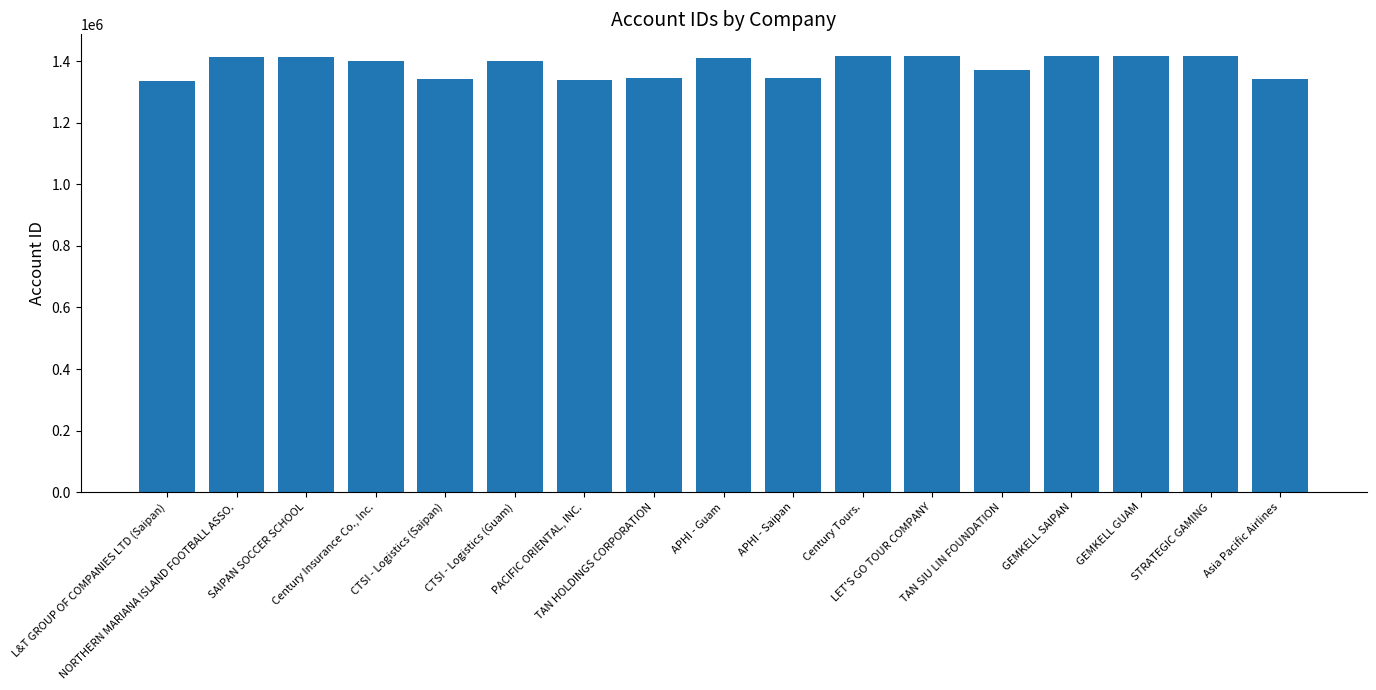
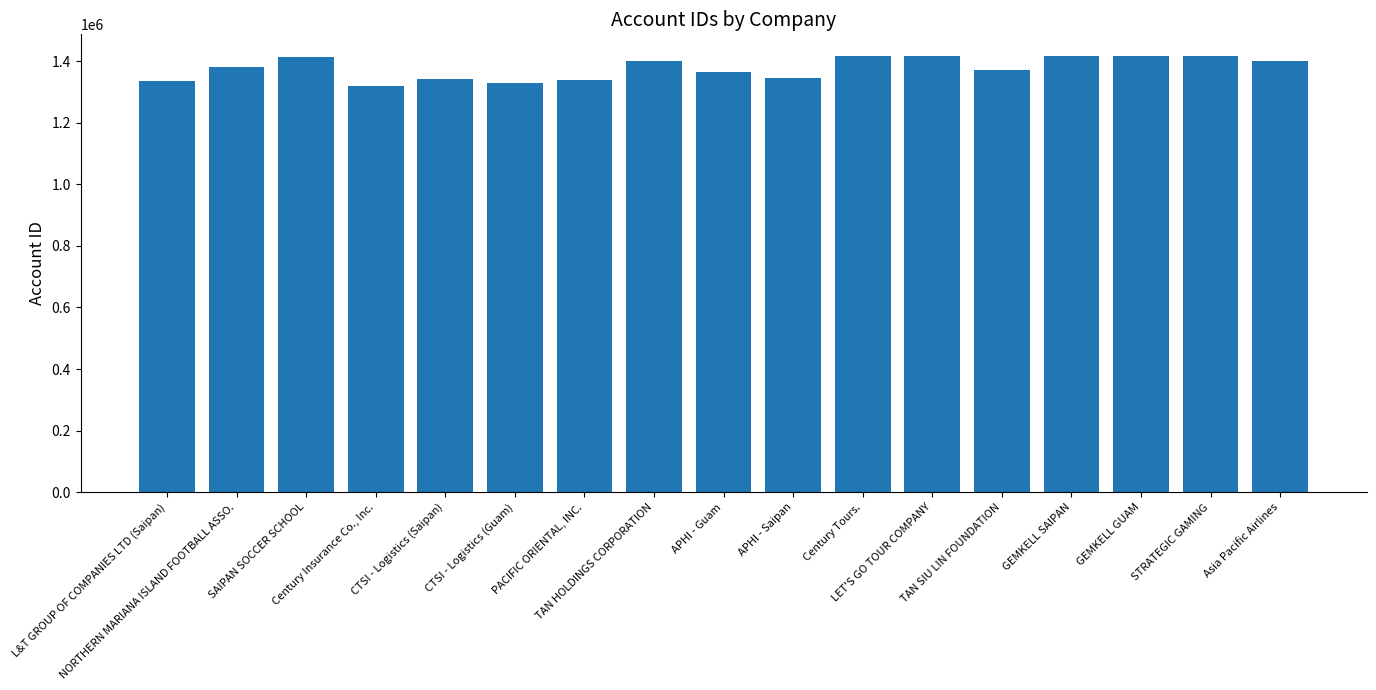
NORTHERN MARIANA ISLAND FOOTBALL ASSO.: 1410000 -> 1380000
Century Insurance Co., Inc.: 1400000 -> 1320000
CTSI - Logistics (Guam): 1400000 -> 1330000
TAN HOLDINGS CORPORATION: 1340000 -> 1400000
APHI - Guam: 1410000 -> 1360000
Asia Pacific Airlines: 1340000 -> 1400000
